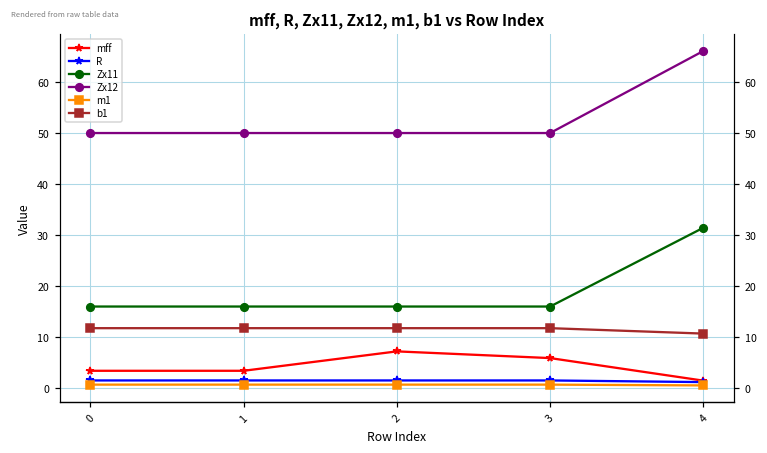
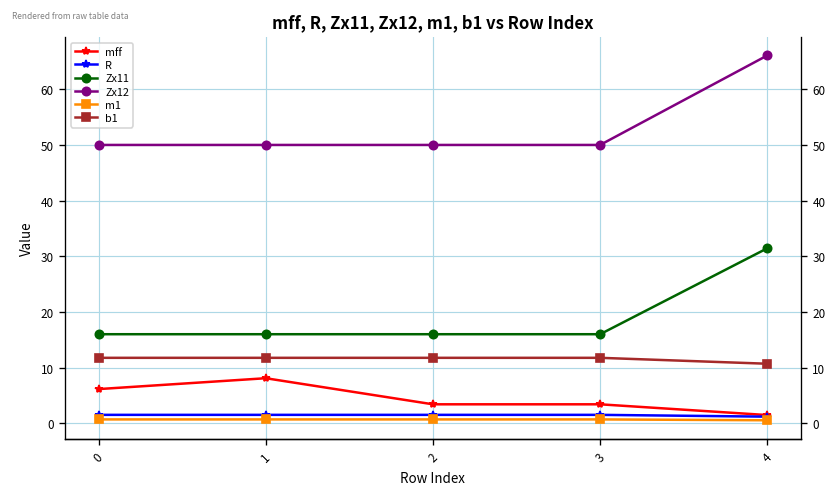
mff, 0: 3 -> 6
mff, 1: 3 -> 8
mff, 2: 7 -> 3
mff, 3: 6 -> 3
